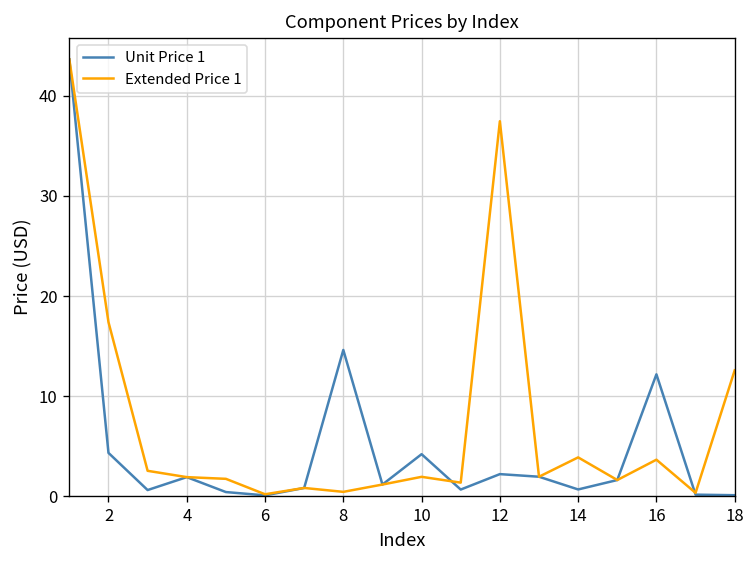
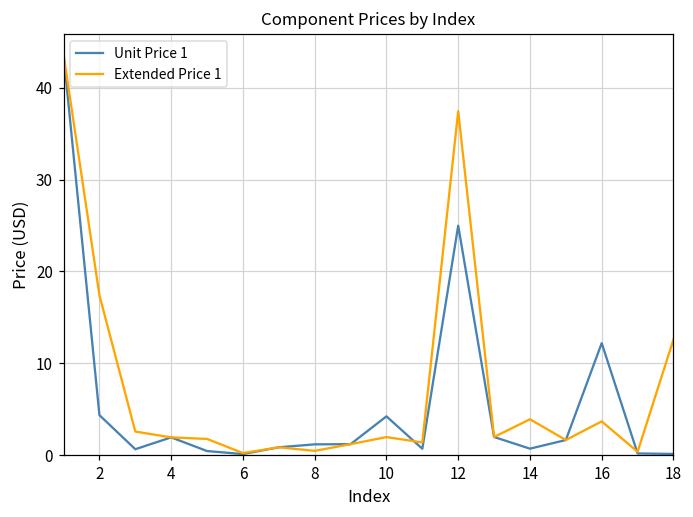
Unit Price 1, 8: 15 -> 1
Unit Price 1, 12: 2 -> 25
